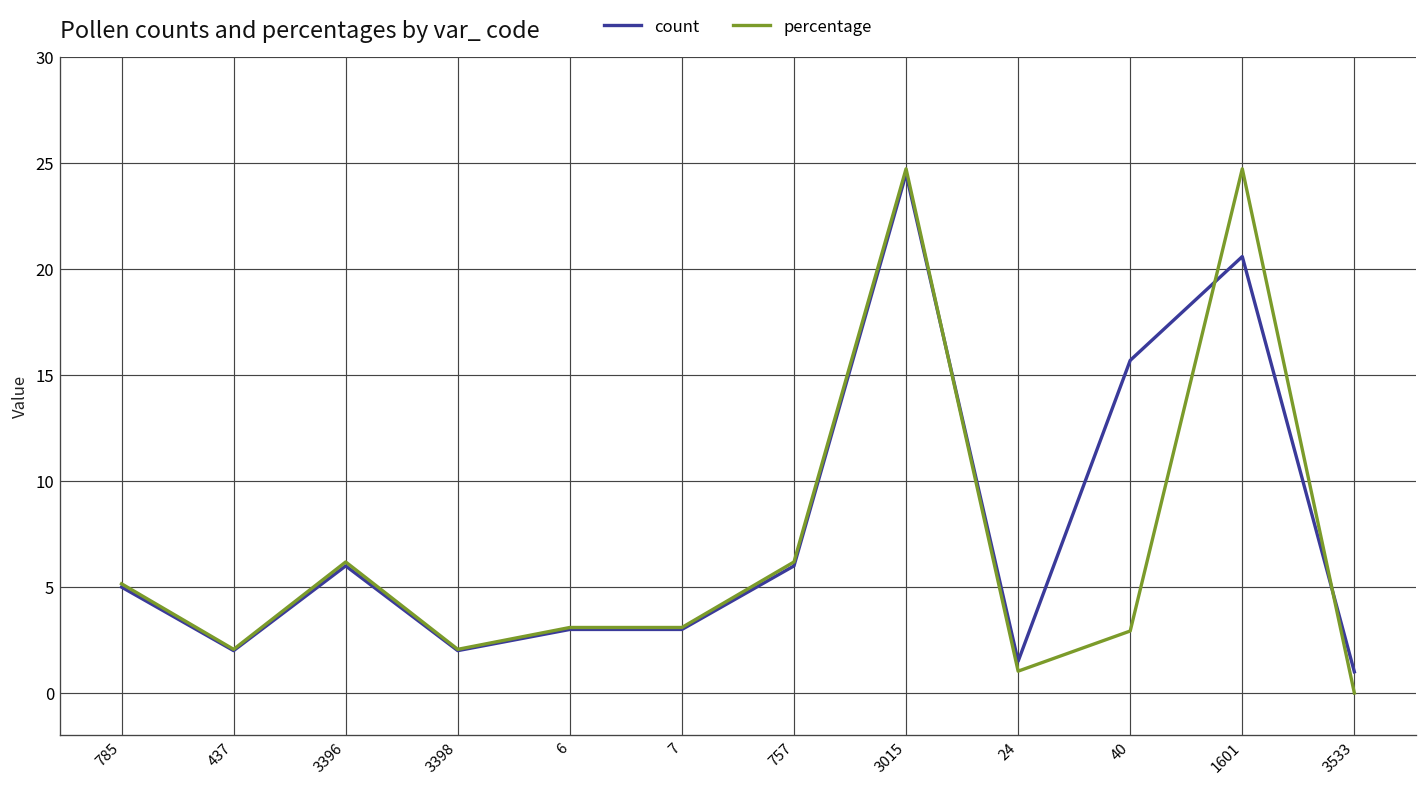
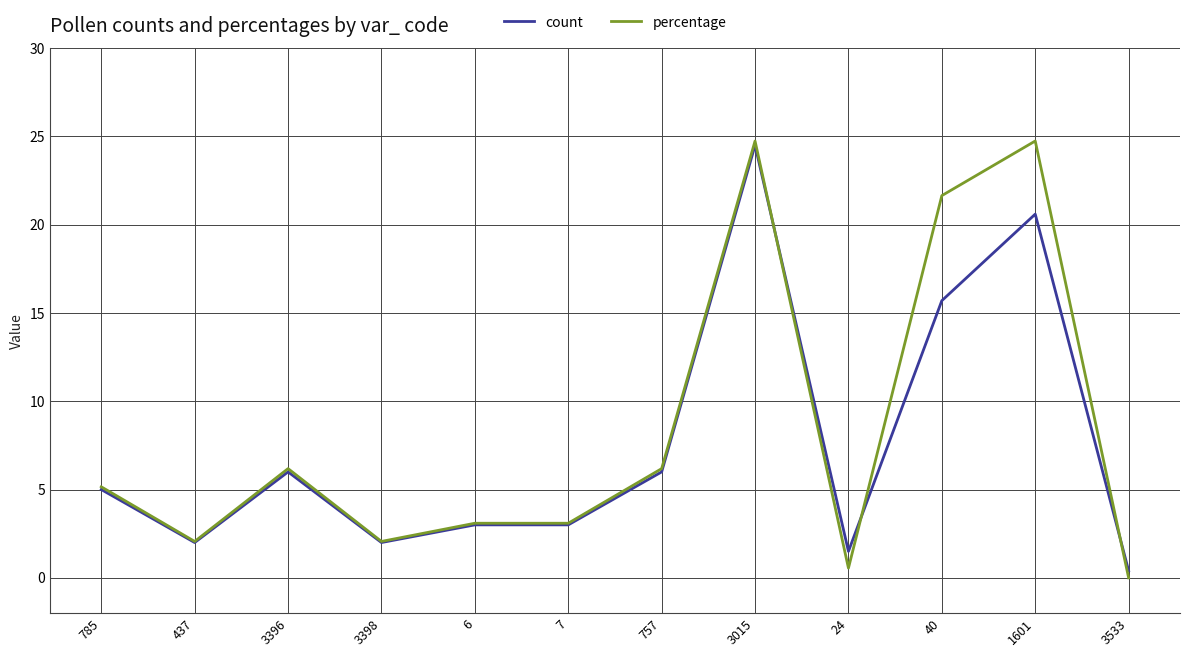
percentage, 24: 1.0 -> 0.6
percentage, 40: 2.9 -> 21.6
count, 3533: 1.0 -> 0.4
